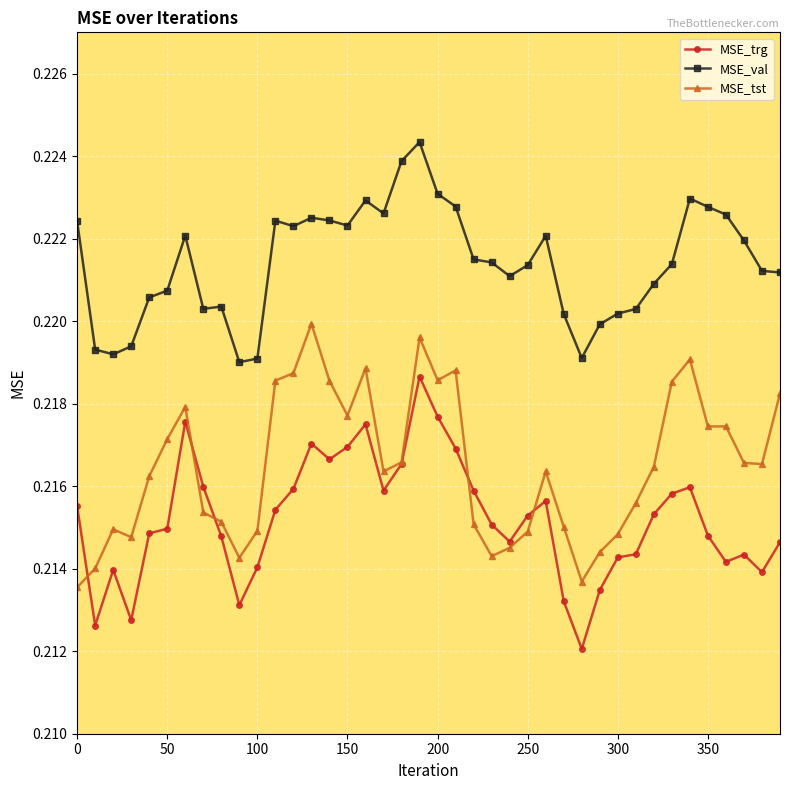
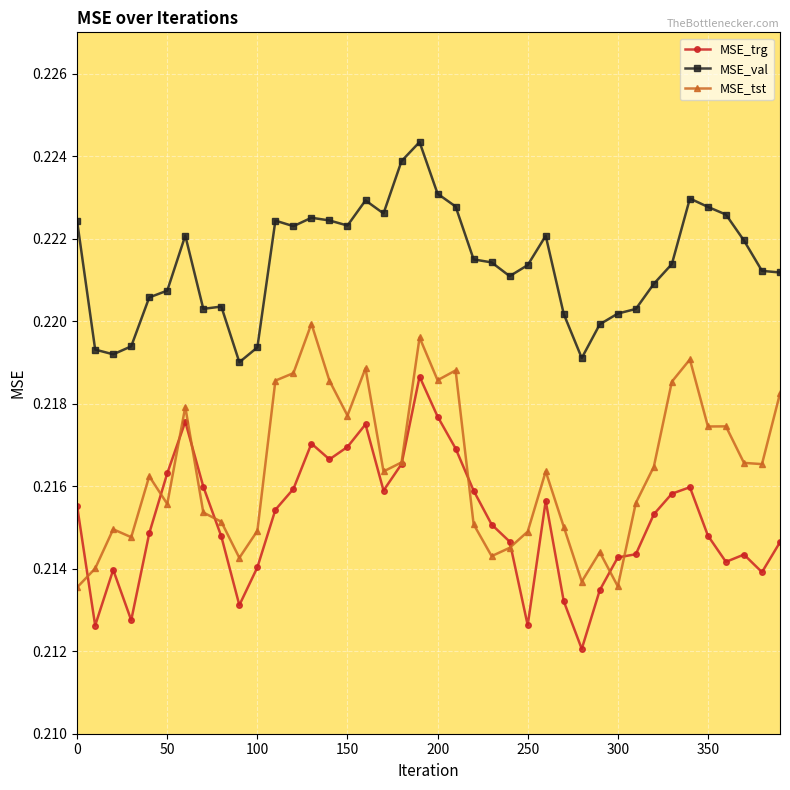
MSE_trg, 50: 0.2150 -> 0.2163
MSE_tst, 50: 0.2171 -> 0.2156
MSE_val, 100: 0.2191 -> 0.2194
MSE_trg, 250: 0.2153 -> 0.2126
MSE_tst, 300: 0.2148 -> 0.2136
